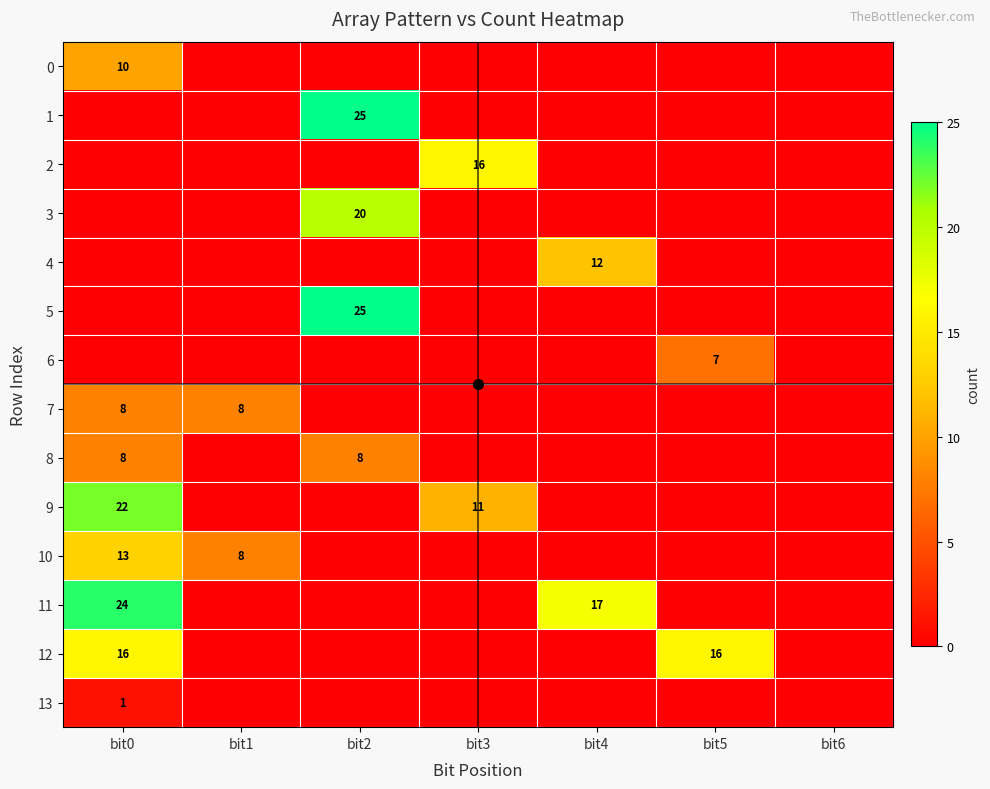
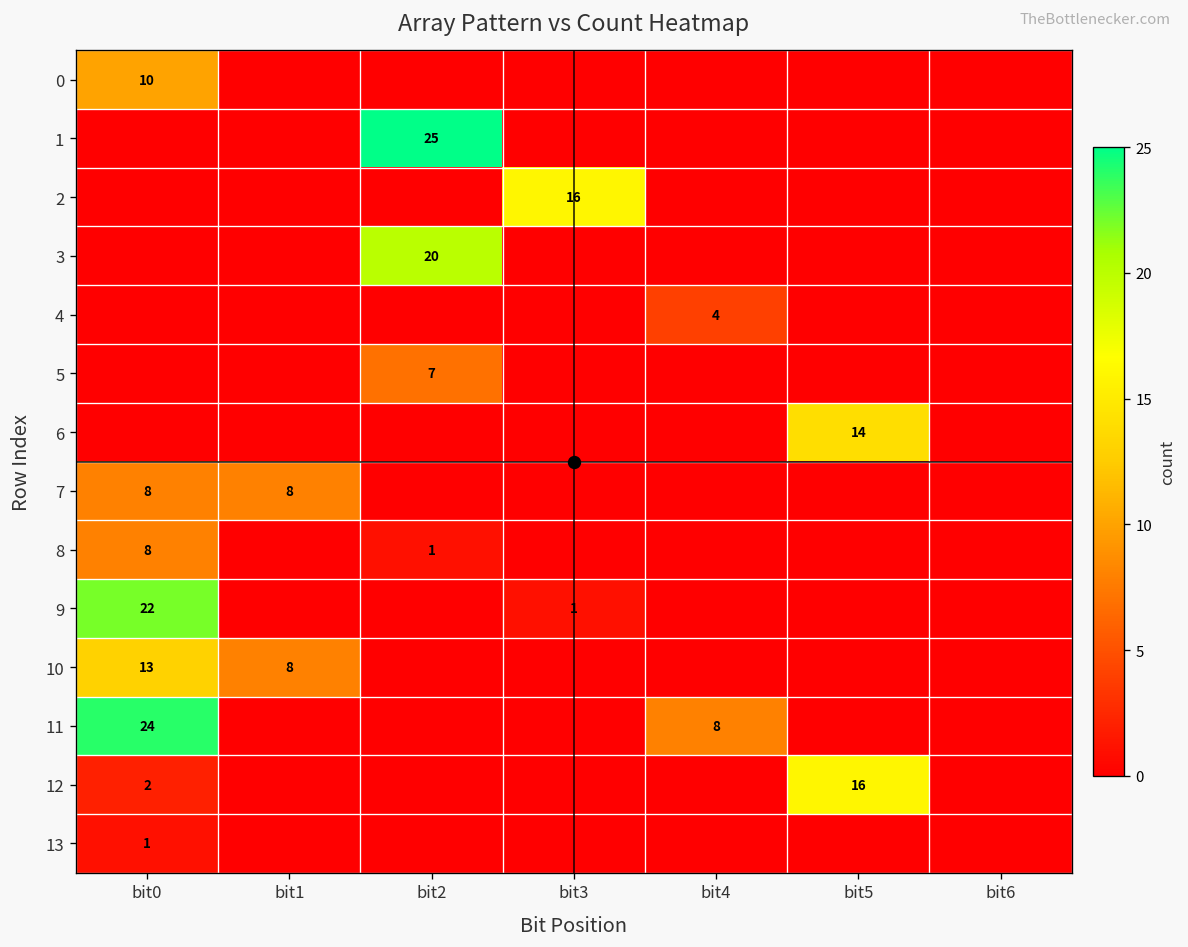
4, bit4: 12 -> 4
5, bit2: 25 -> 7
6, bit5: 7 -> 14
8, bit2: 8 -> 1
9, bit3: 11 -> 1
11, bit4: 17 -> 8
12, bit0: 16 -> 2
